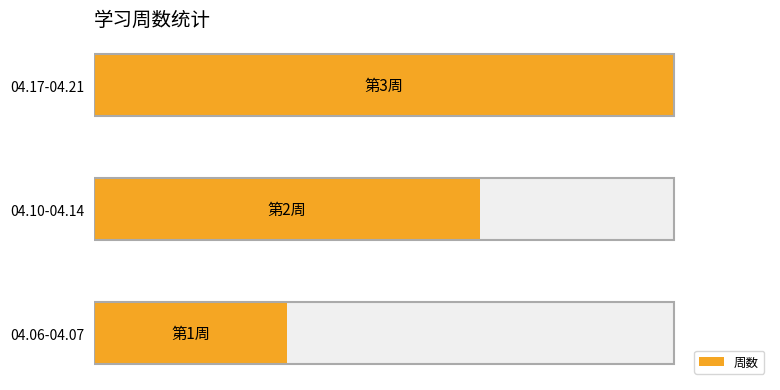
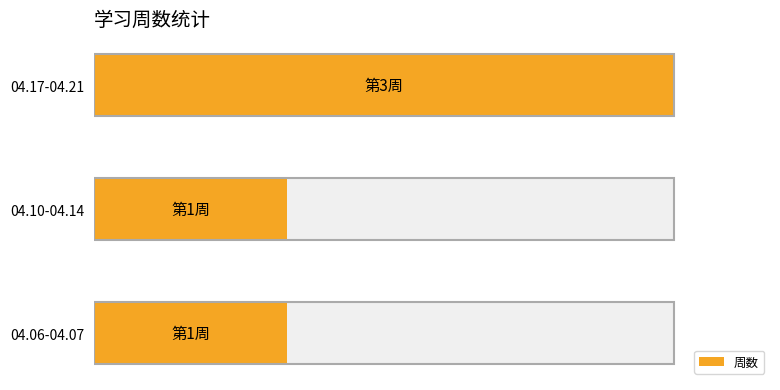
周数, 04.10-04.14: 2周 -> 1周
